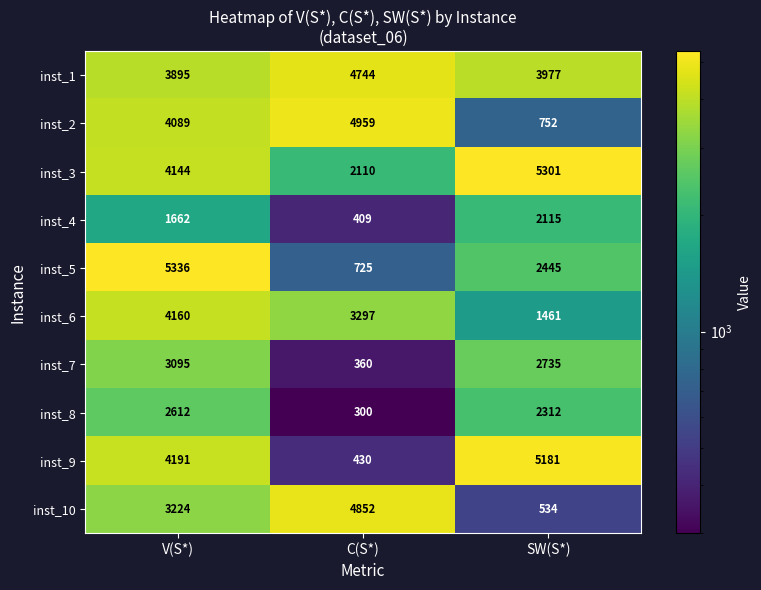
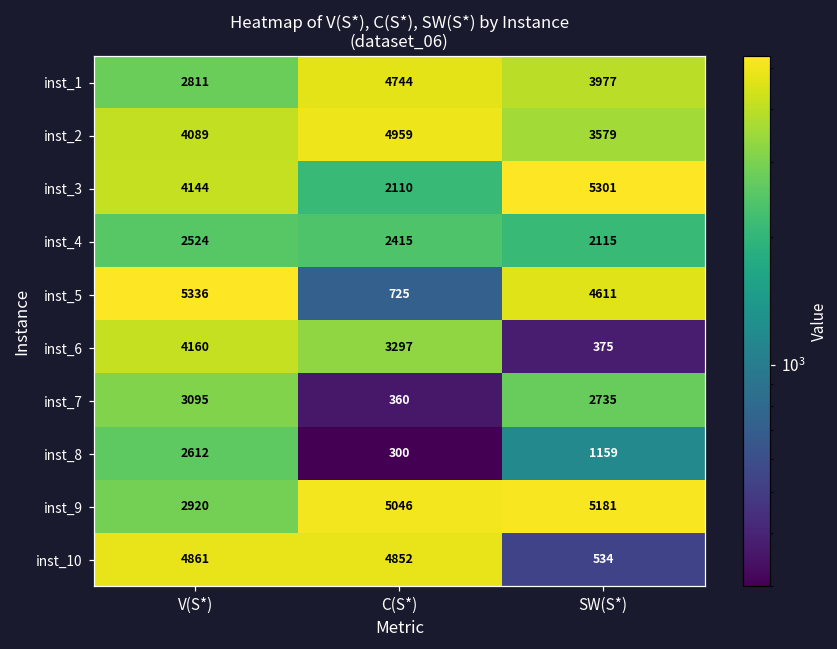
inst_1, V(S*): 3895 -> 2811
inst_2, SW(S*): 752 -> 3579
inst_4, V(S*): 1662 -> 2524
inst_4, C(S*): 409 -> 2415
inst_5, SW(S*): 2445 -> 4611
inst_6, SW(S*): 1461 -> 375
inst_8, SW(S*): 2312 -> 1159
inst_9, V(S*): 4191 -> 2920
inst_9, C(S*): 430 -> 5046
inst_10, V(S*): 3224 -> 4861
